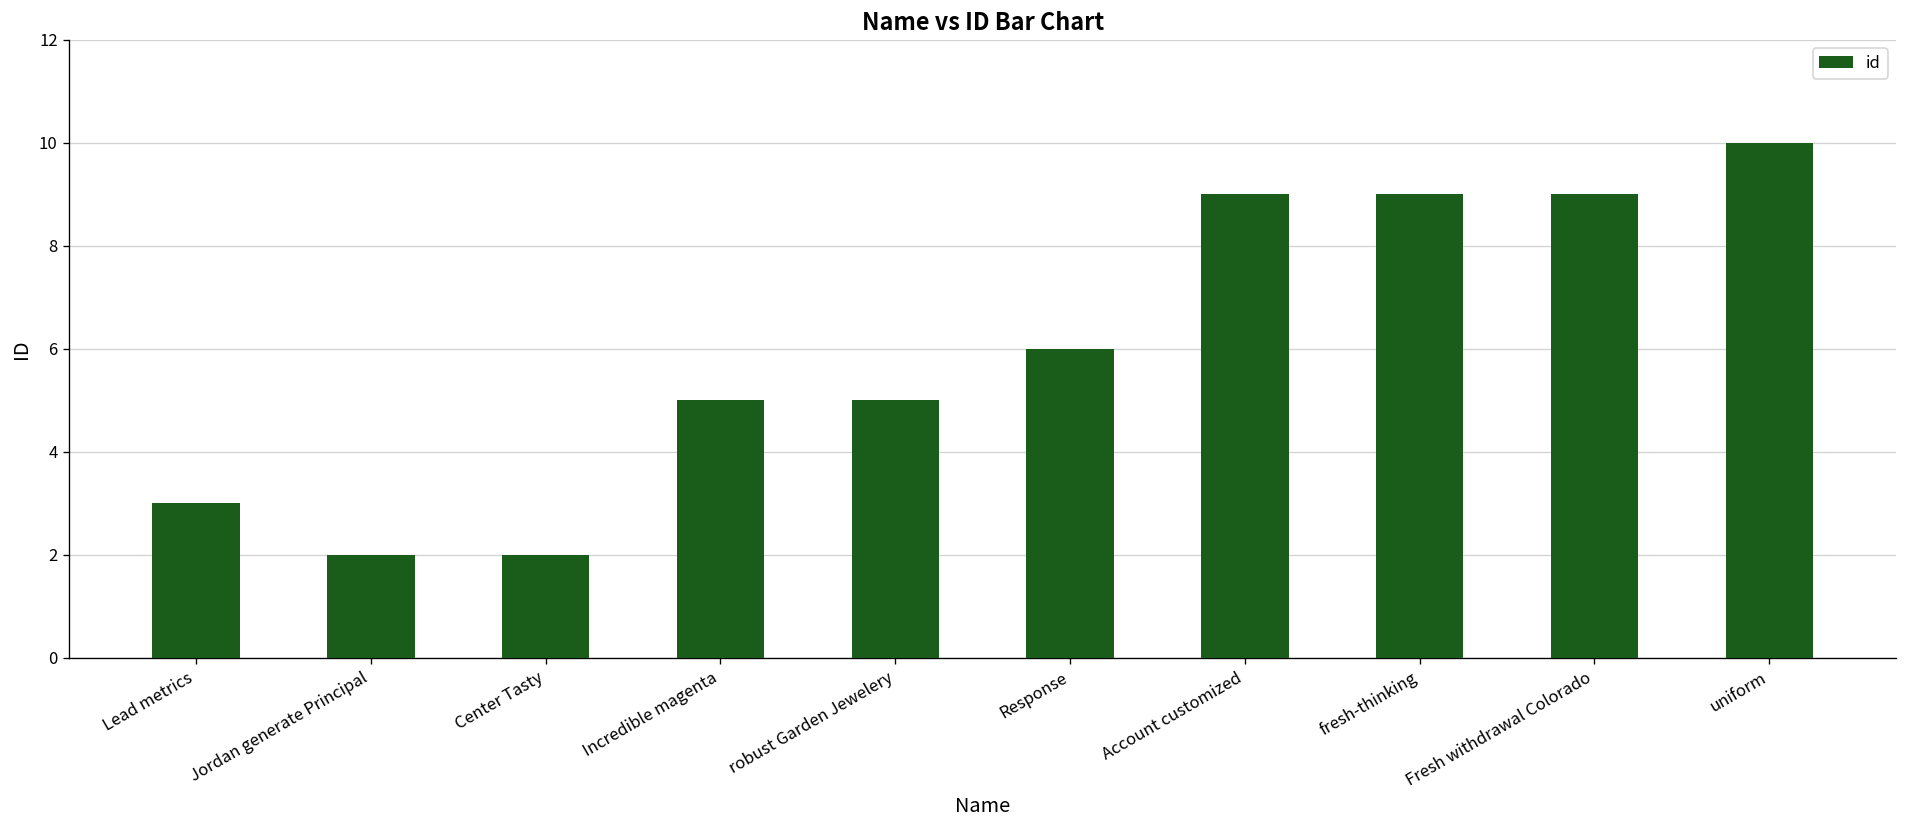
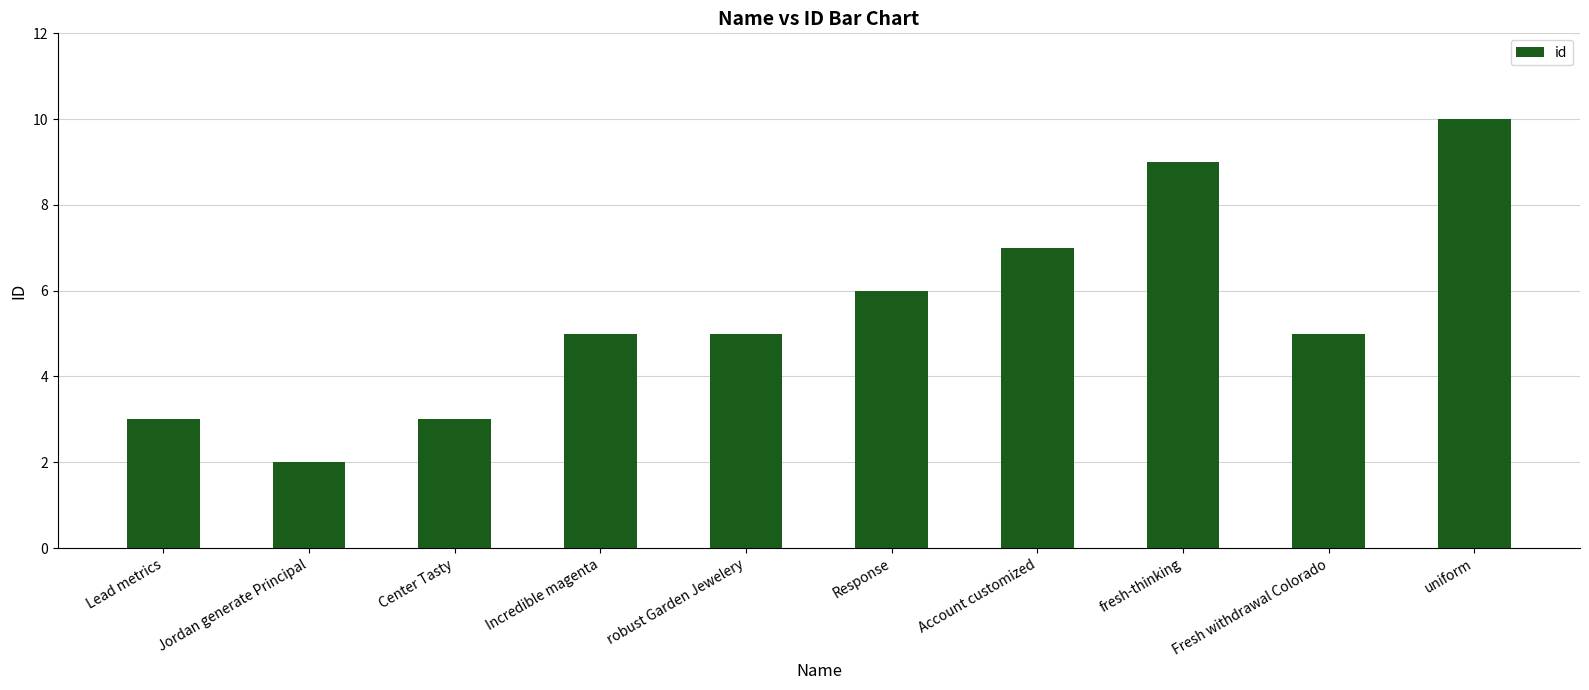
Center Tasty: 2 -> 3
Account customized: 9 -> 7
Fresh withdrawal Colorado: 9 -> 5
